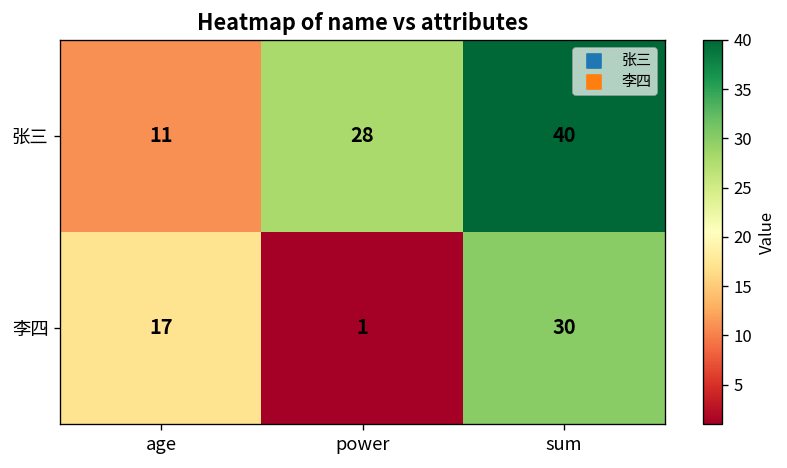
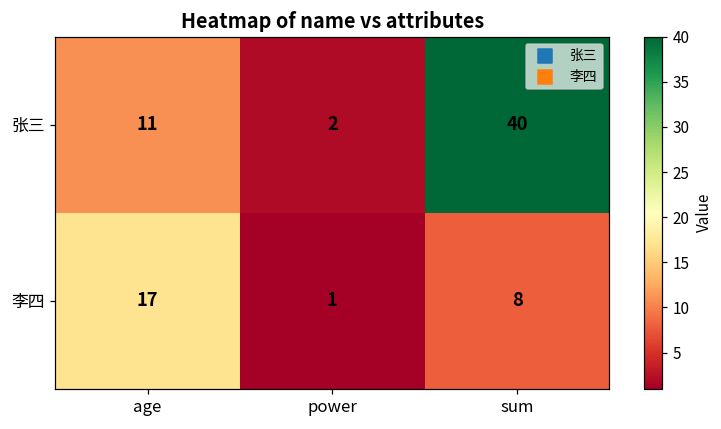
张三, power: 28 -> 2
李四, sum: 30 -> 8
